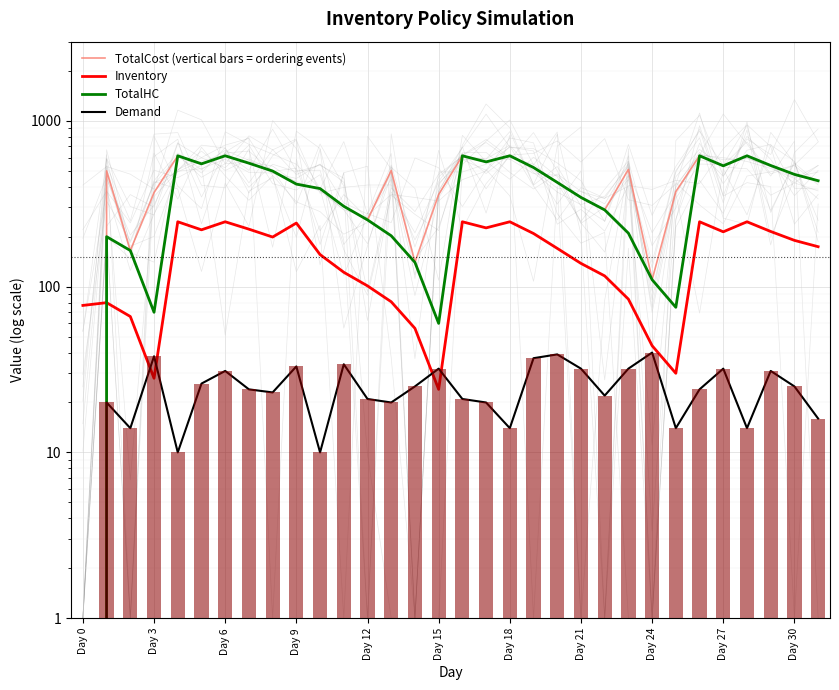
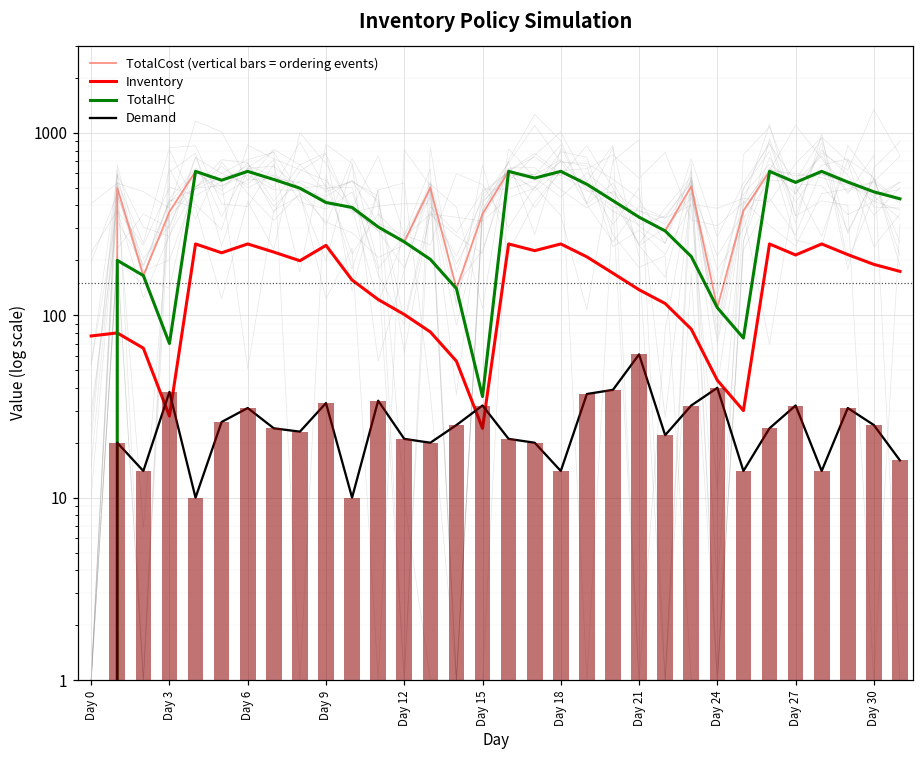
TotalHC, Day 15: 60 -> 36
Demand, Day 21: 32 -> 61
